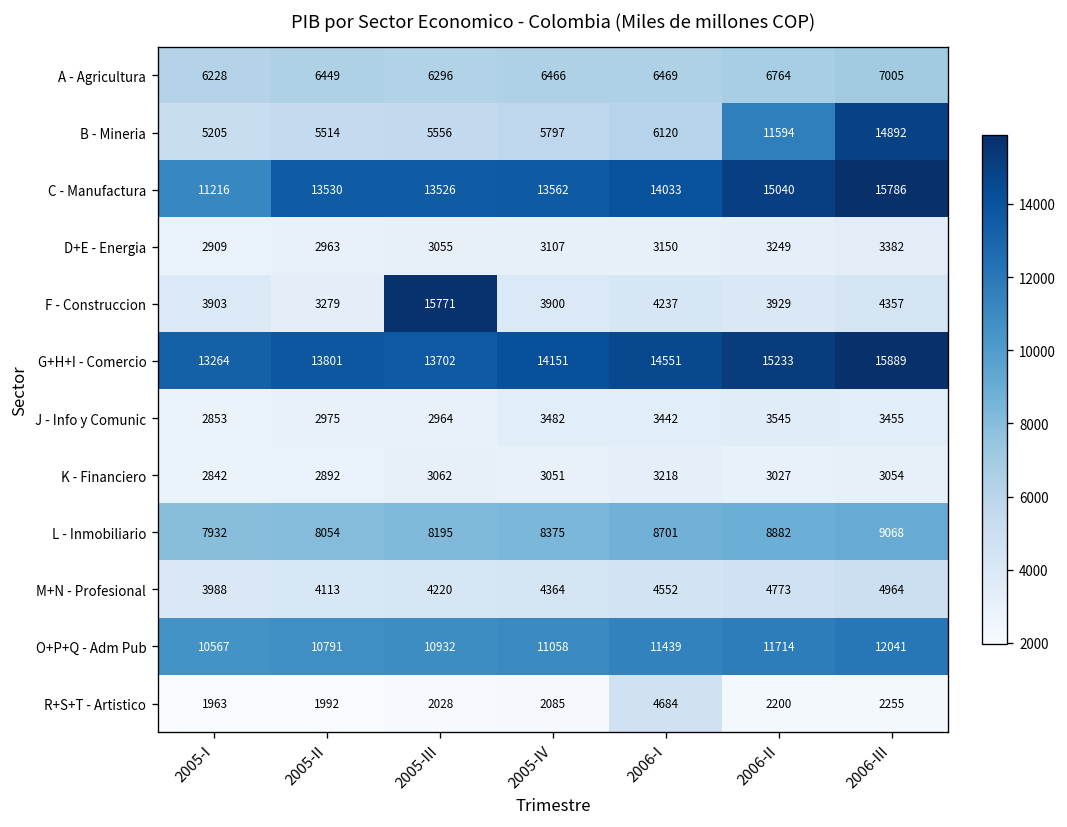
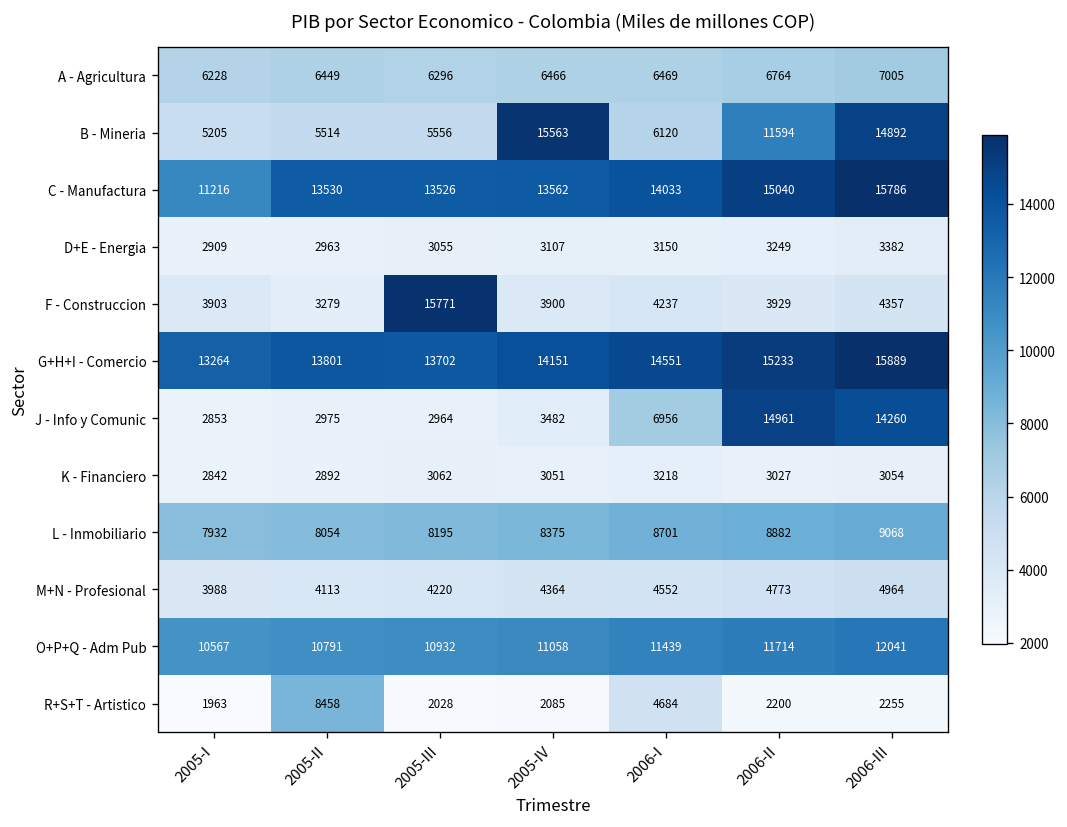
B - Mineria, 2005-IV: 5797 -> 15563
J - Info y Comunic, 2006-I: 3442 -> 6956
J - Info y Comunic, 2006-II: 3545 -> 14961
J - Info y Comunic, 2006-III: 3455 -> 14260
R+S+T - Artistico, 2005-II: 1992 -> 8458
